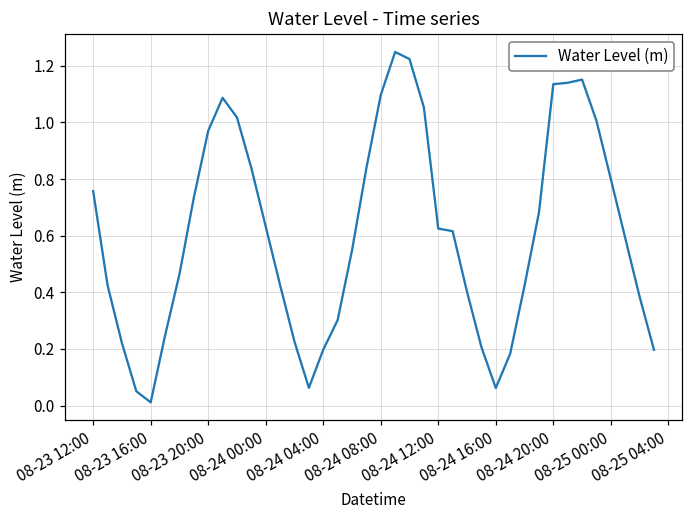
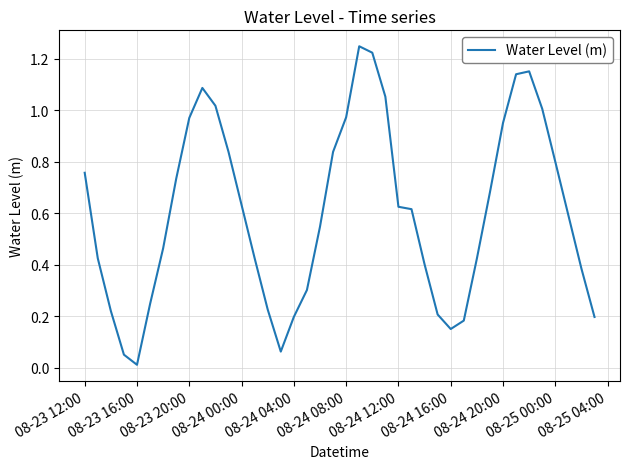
08-24 08:00: 1.10 -> 0.97
08-24 16:00: 0.06 -> 0.15
08-24 20:00: 1.13 -> 0.95
